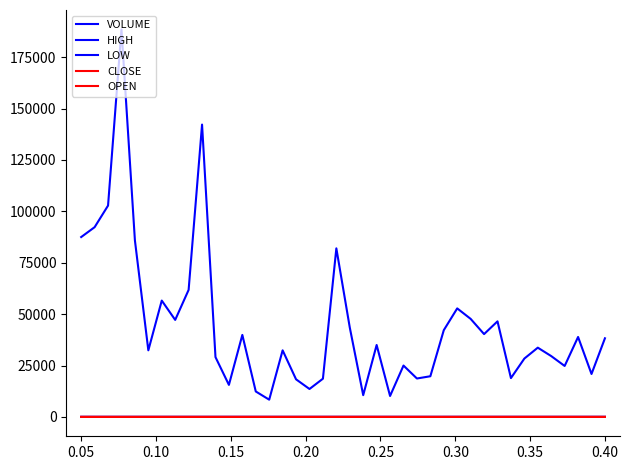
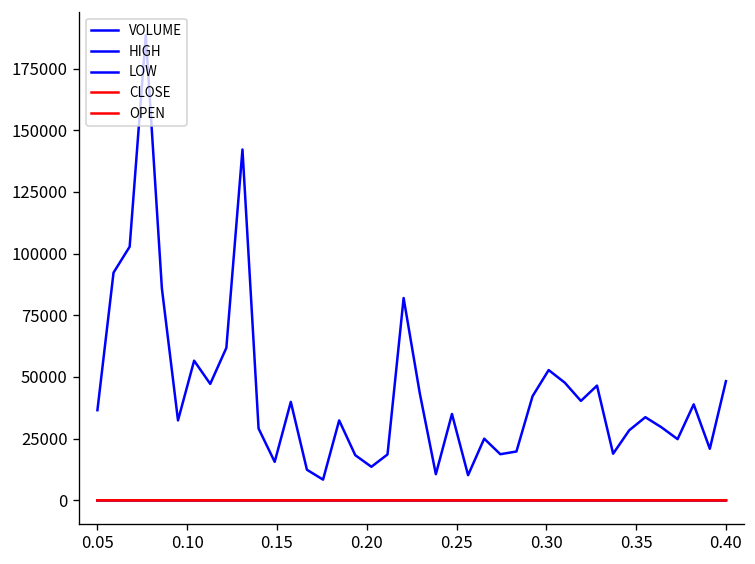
VOLUME, 0.05: 88000 -> 37000
VOLUME, 0.40: 38000 -> 48000
